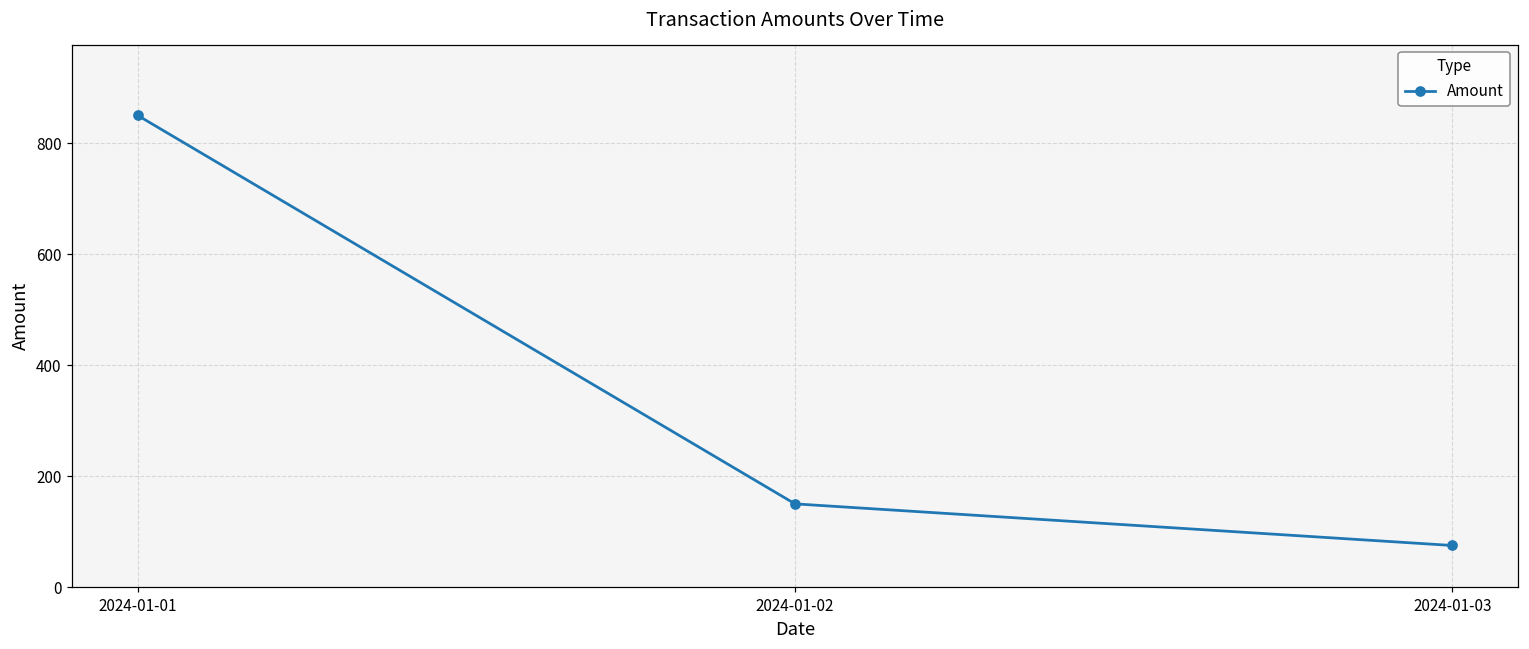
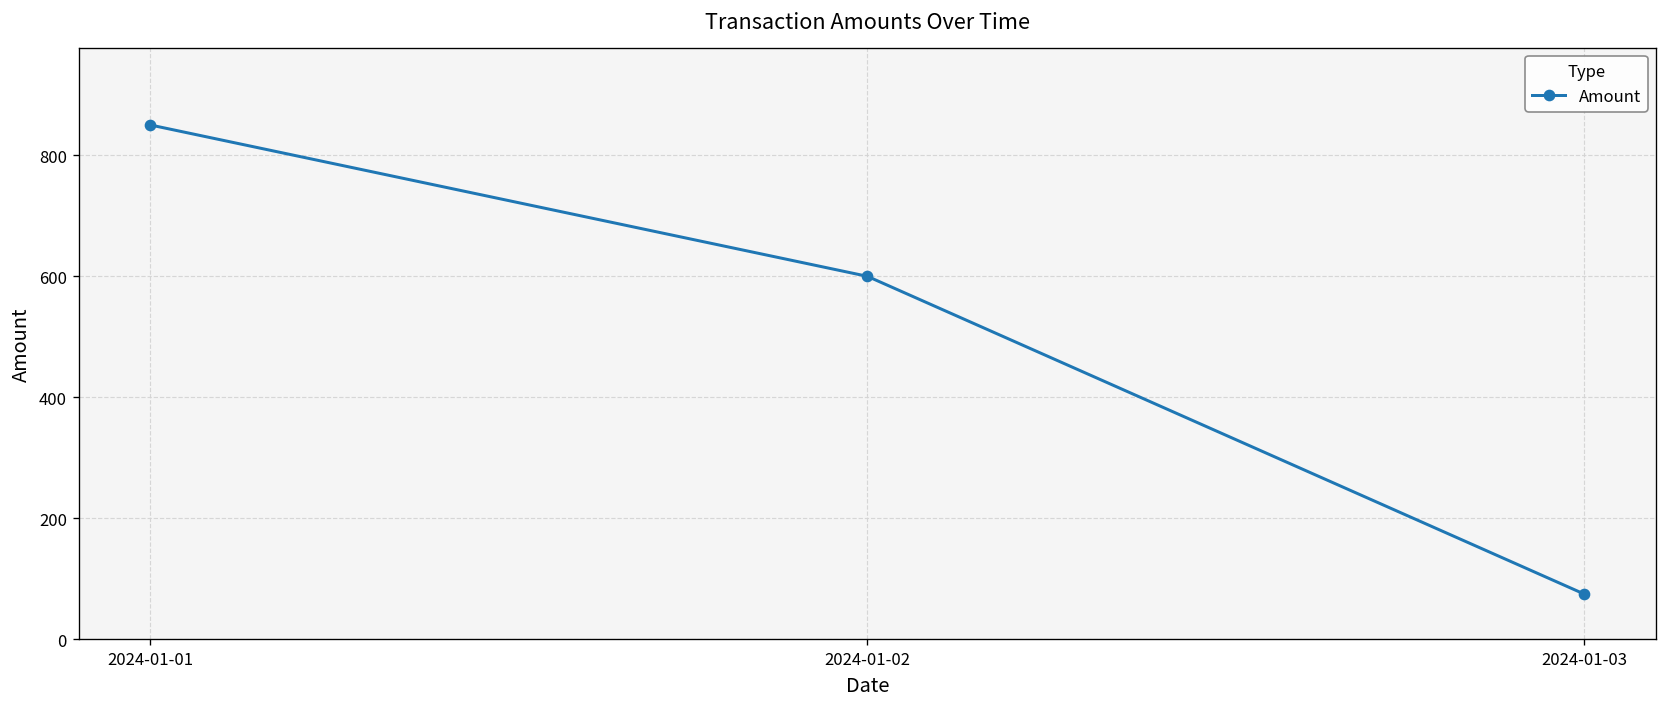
2024-01-02: 150 -> 600
